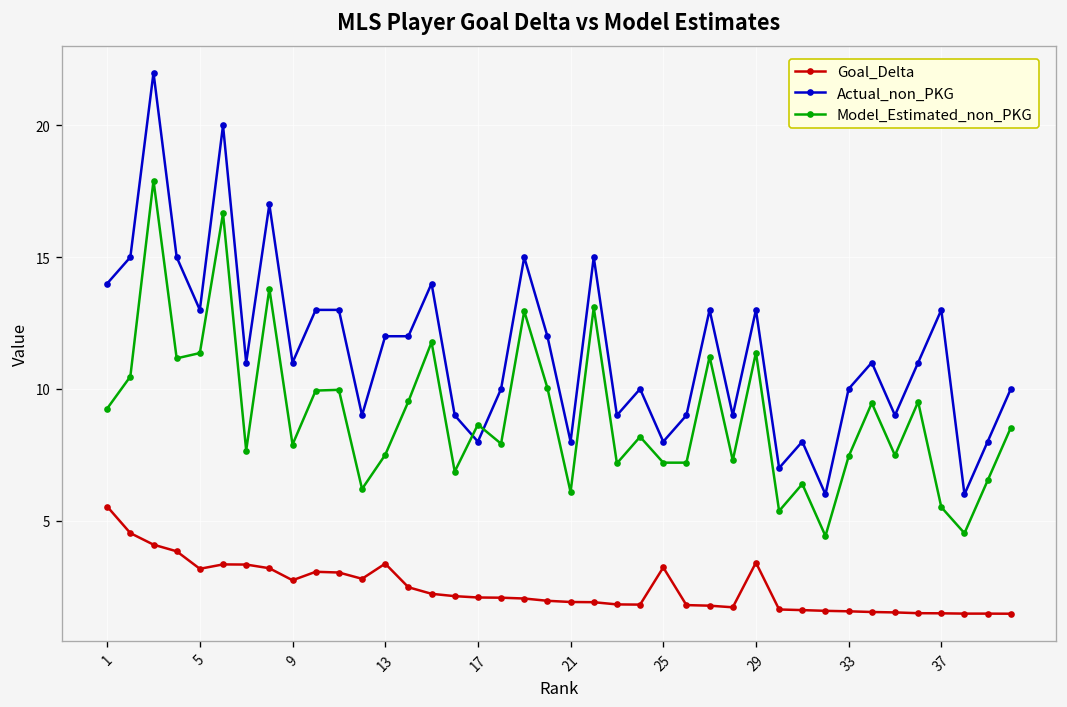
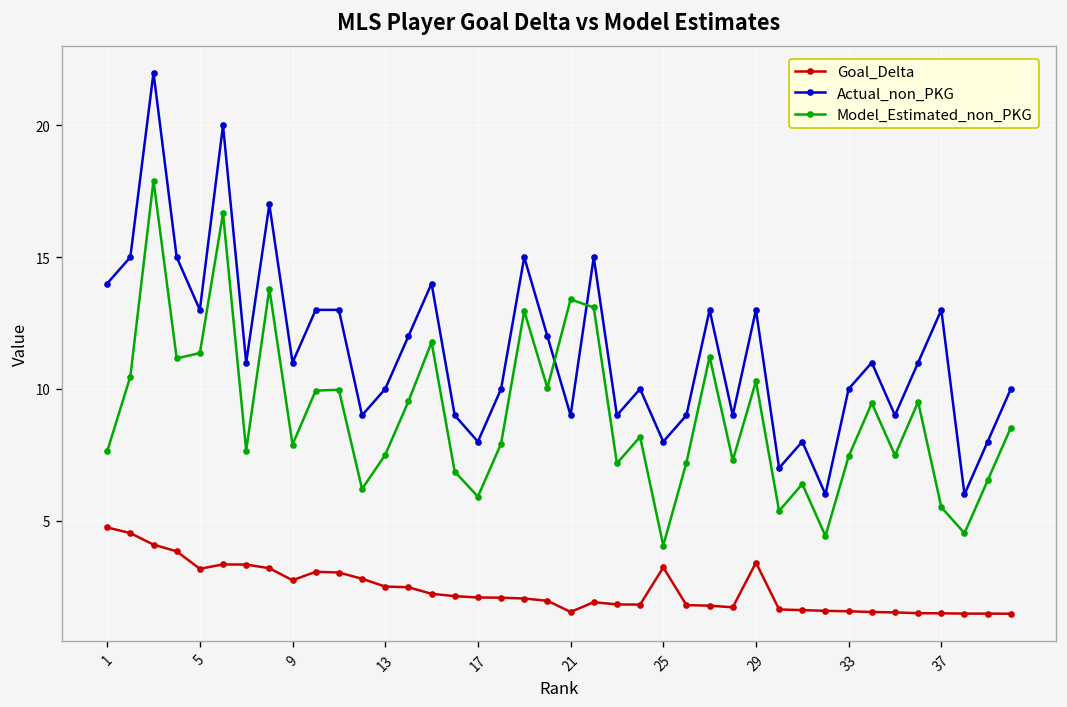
Goal_Delta, 1: 5.5 -> 4.7
Model_Estimated_non_PKG, 1: 9.3 -> 7.6
Goal_Delta, 13: 3.4 -> 2.5
Actual_non_PKG, 13: 12 -> 10
Model_Estimated_non_PKG, 17: 8.6 -> 5.9
Goal_Delta, 21: 1.9 -> 1.5
Actual_non_PKG, 21: 8 -> 9
Model_Estimated_non_PKG, 21: 6.1 -> 13.4
Model_Estimated_non_PKG, 25: 7.2 -> 4.1
Model_Estimated_non_PKG, 29: 11.4 -> 10.3
